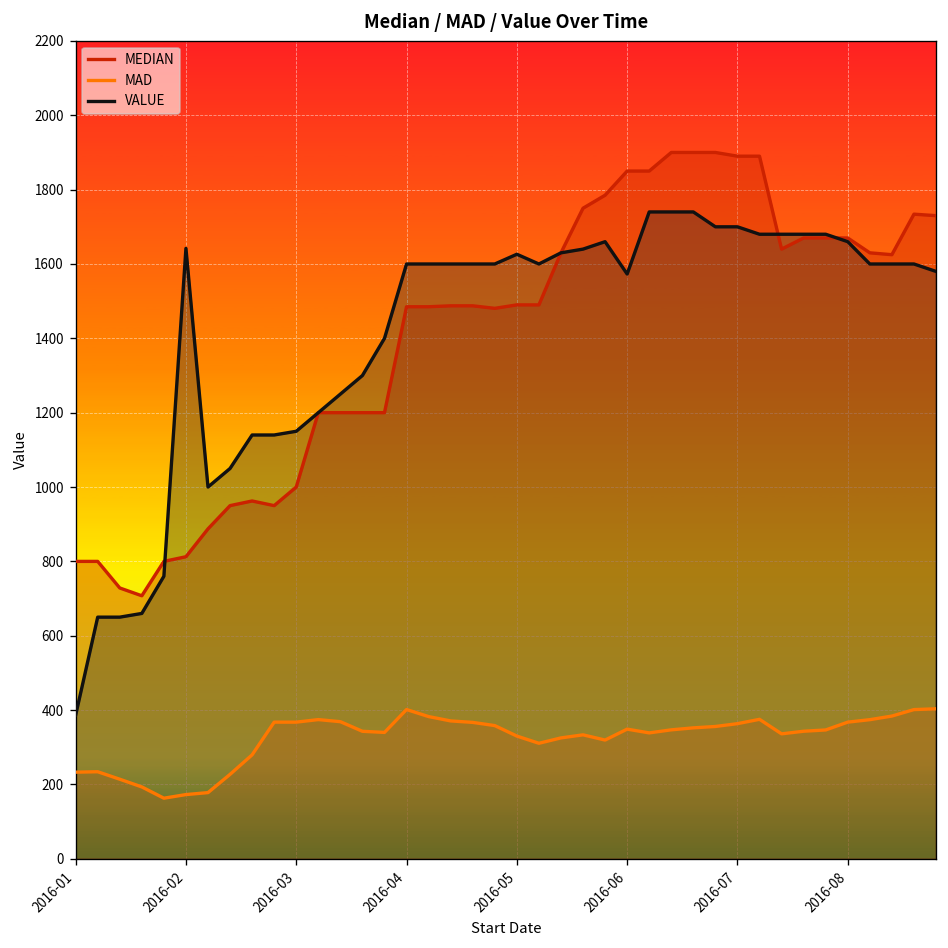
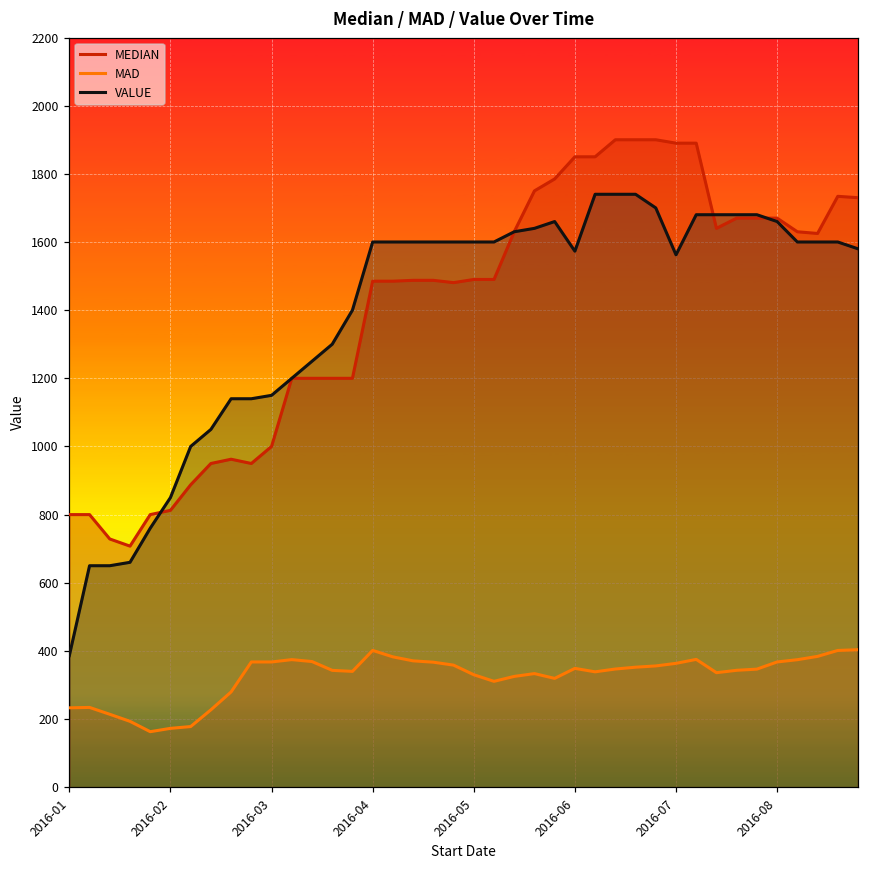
VALUE, 2016-02: 1640 -> 850
VALUE, 2016-05: 1630 -> 1600
VALUE, 2016-07: 1700 -> 1560
